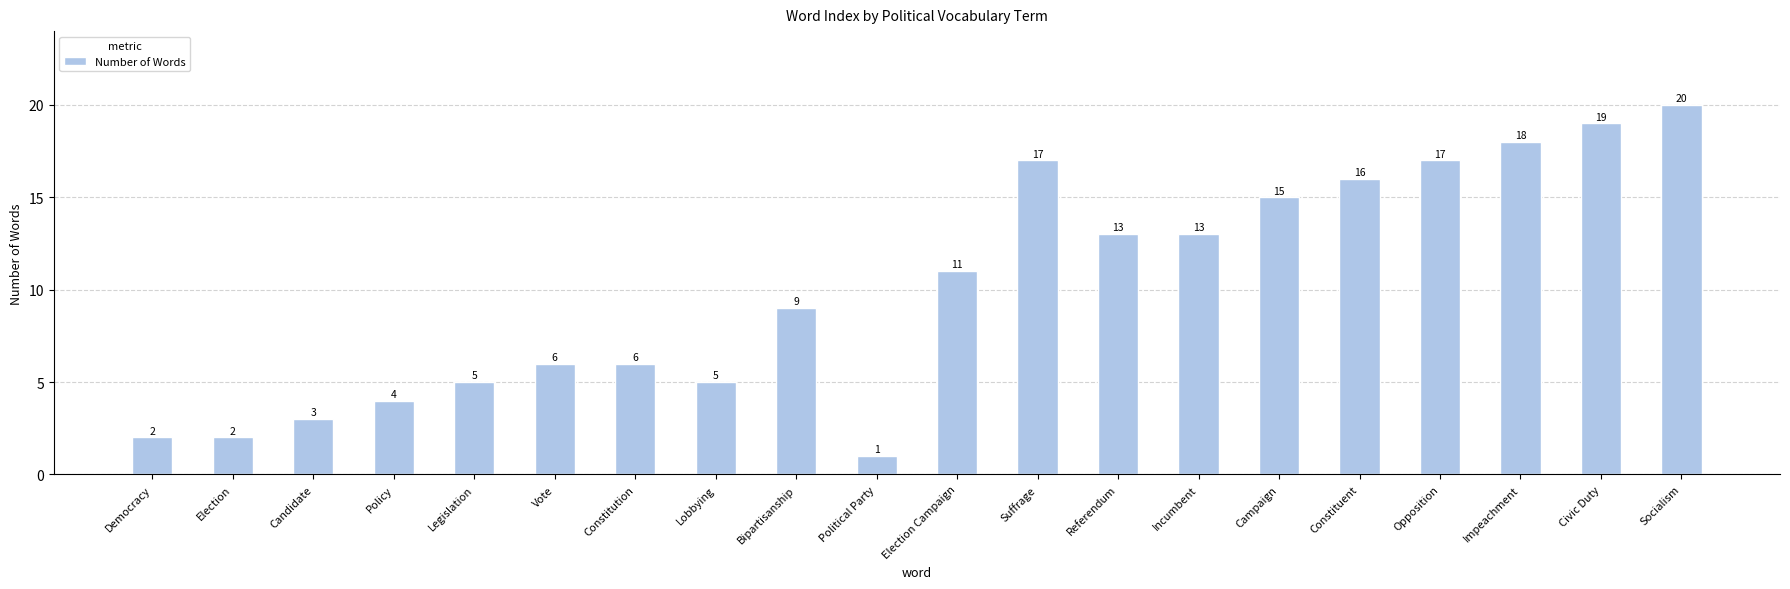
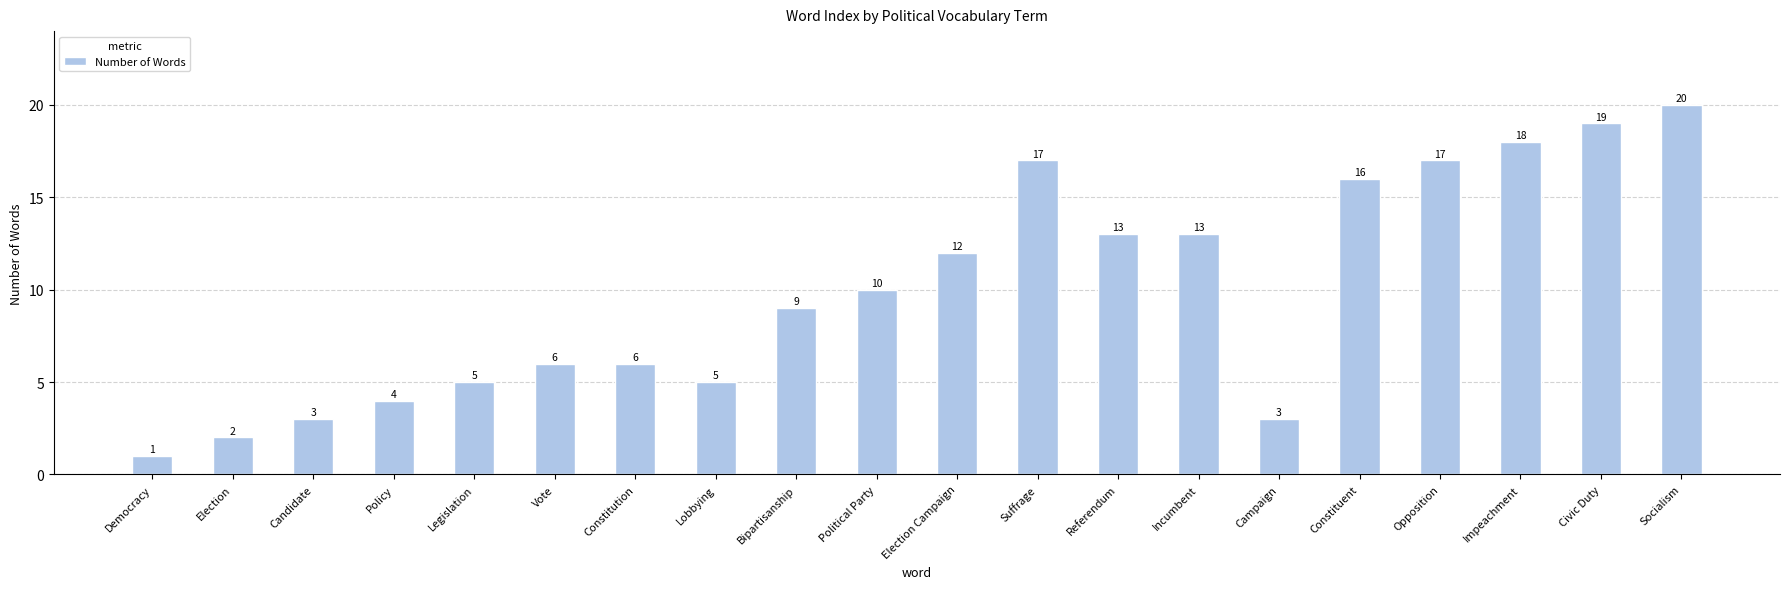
Democracy: 2 -> 1
Political Party: 1 -> 10
Election Campaign: 11 -> 12
Campaign: 15 -> 3
